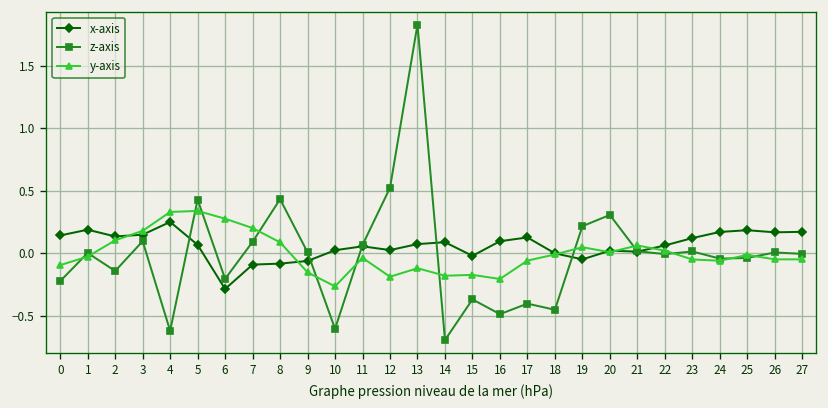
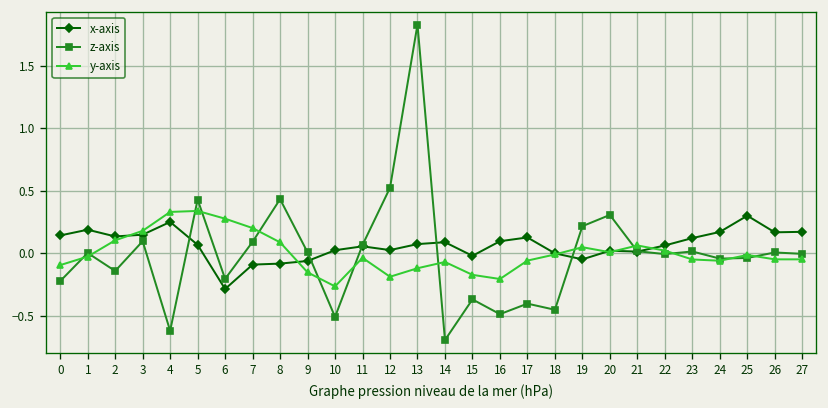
z-axis, 10: -0.60 -> -0.51
y-axis, 14: -0.18 -> -0.07
x-axis, 25: 0.18 -> 0.30
